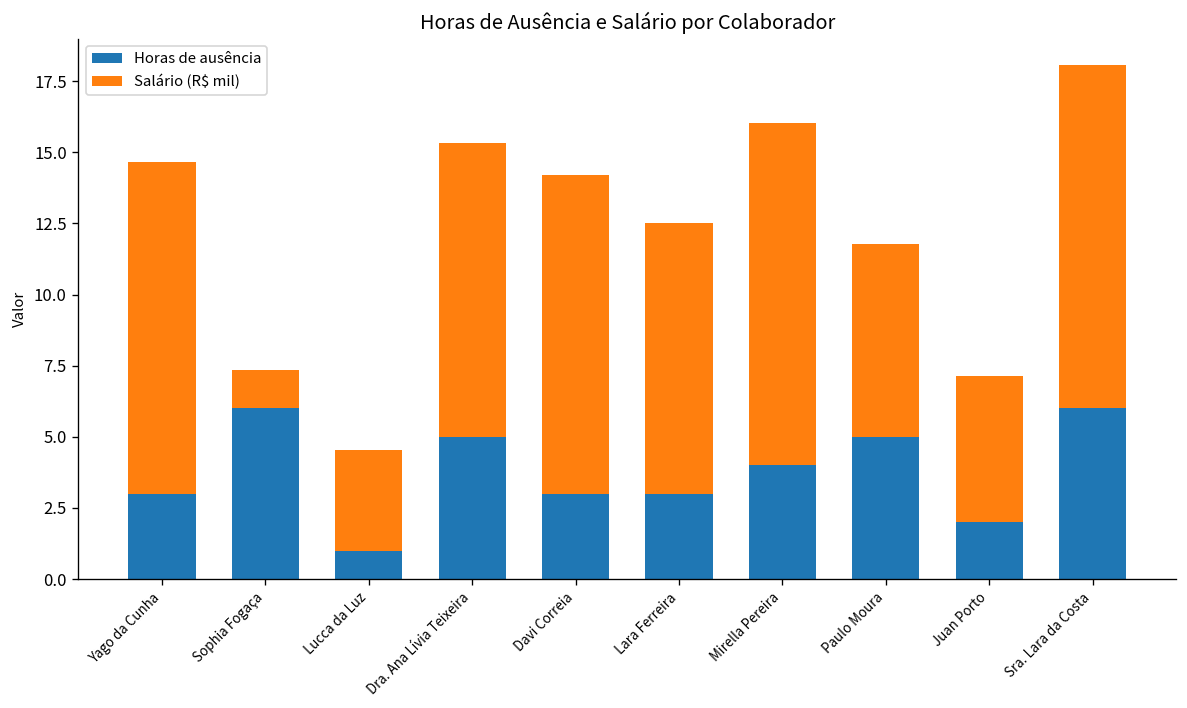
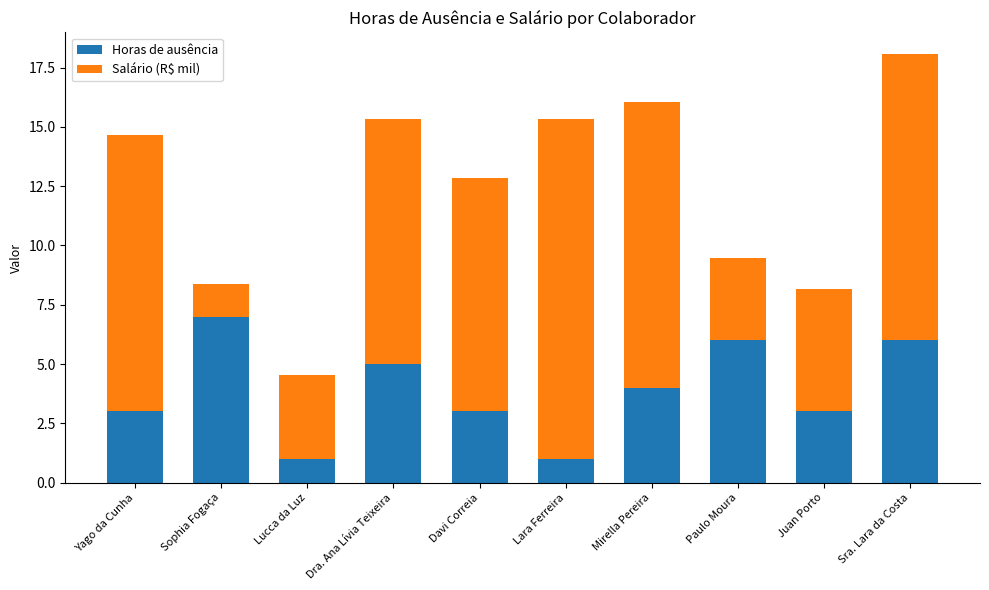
Horas de ausência, Sophia Fogaça: 6 -> 7
Salário (R$ mil), Davi Correia: 11.2 -> 9.8
Horas de ausência, Lara Ferreira: 3 -> 1
Salário (R$ mil), Lara Ferreira: 9.5 -> 14.3
Horas de ausência, Paulo Moura: 5 -> 6
Salário (R$ mil), Paulo Moura: 6.8 -> 3.5
Horas de ausência, Juan Porto: 2 -> 3
